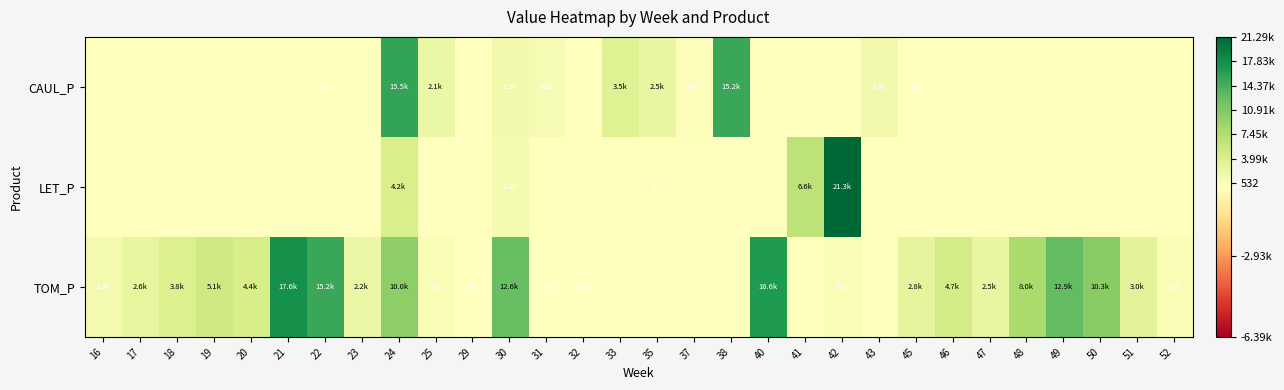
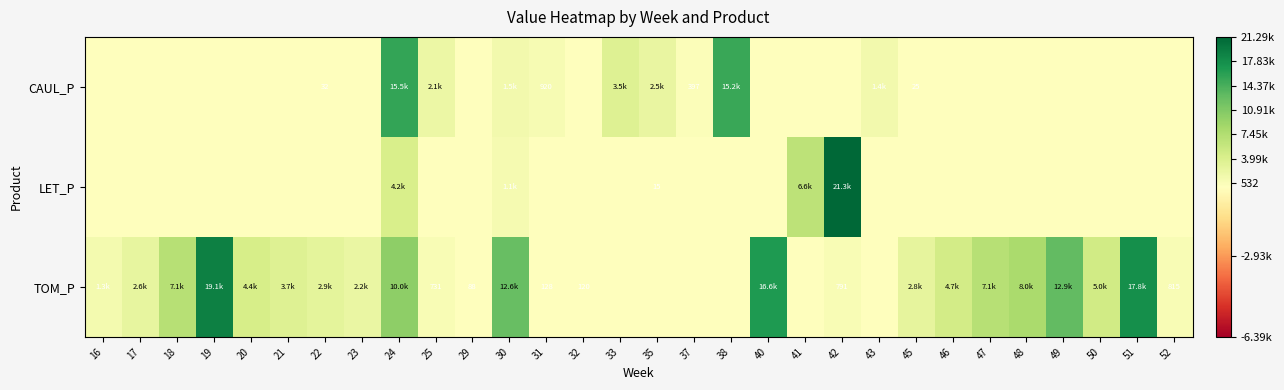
TOM_P, 18: 3.8k -> 7.1k
TOM_P, 19: 5.1k -> 19.1k
TOM_P, 21: 17.6k -> 3.7k
TOM_P, 22: 15.2k -> 2.9k
TOM_P, 47: 2.5k -> 7.1k
TOM_P, 50: 10.3k -> 5.0k
TOM_P, 51: 3.0k -> 17.8k
